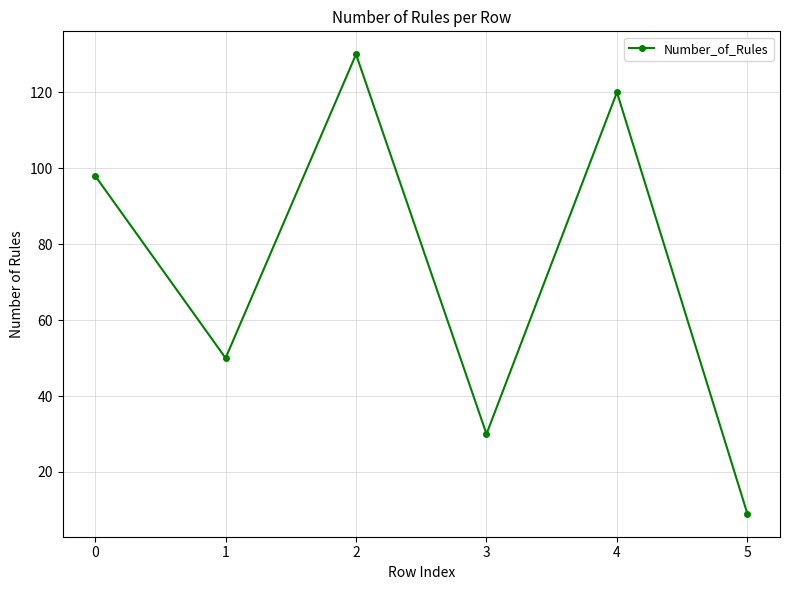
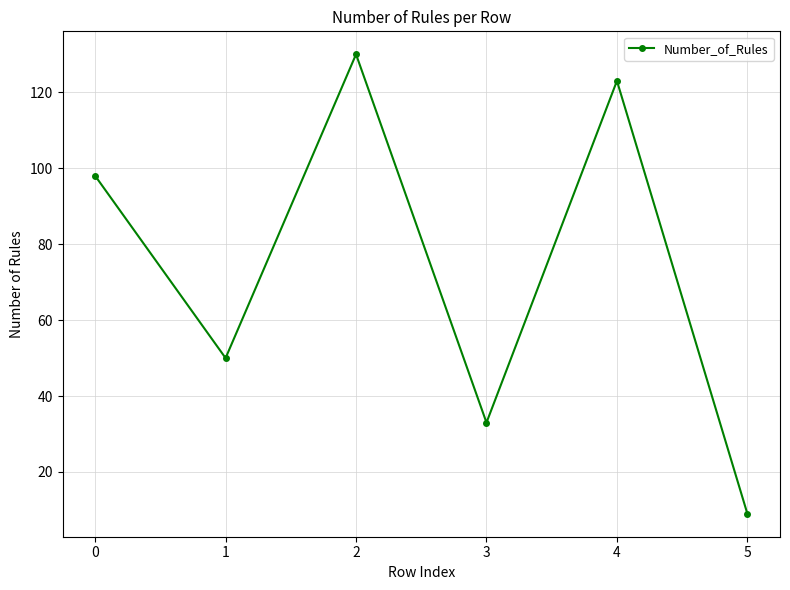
3: 30 -> 33
4: 120 -> 123
